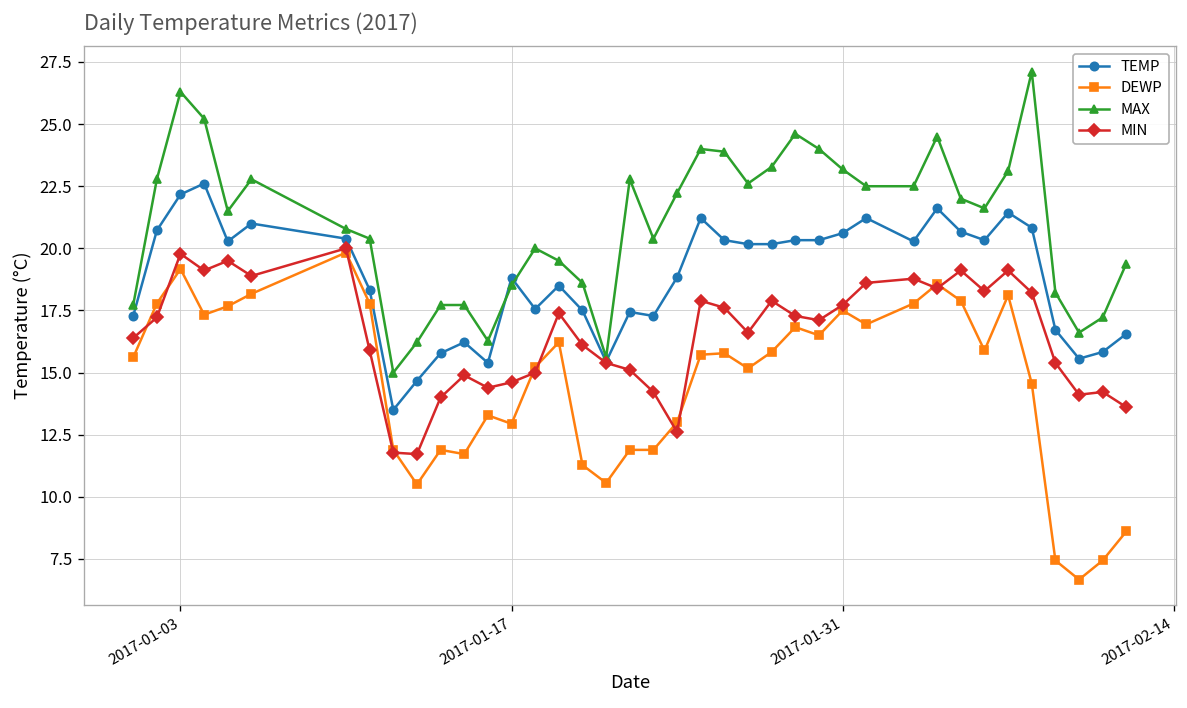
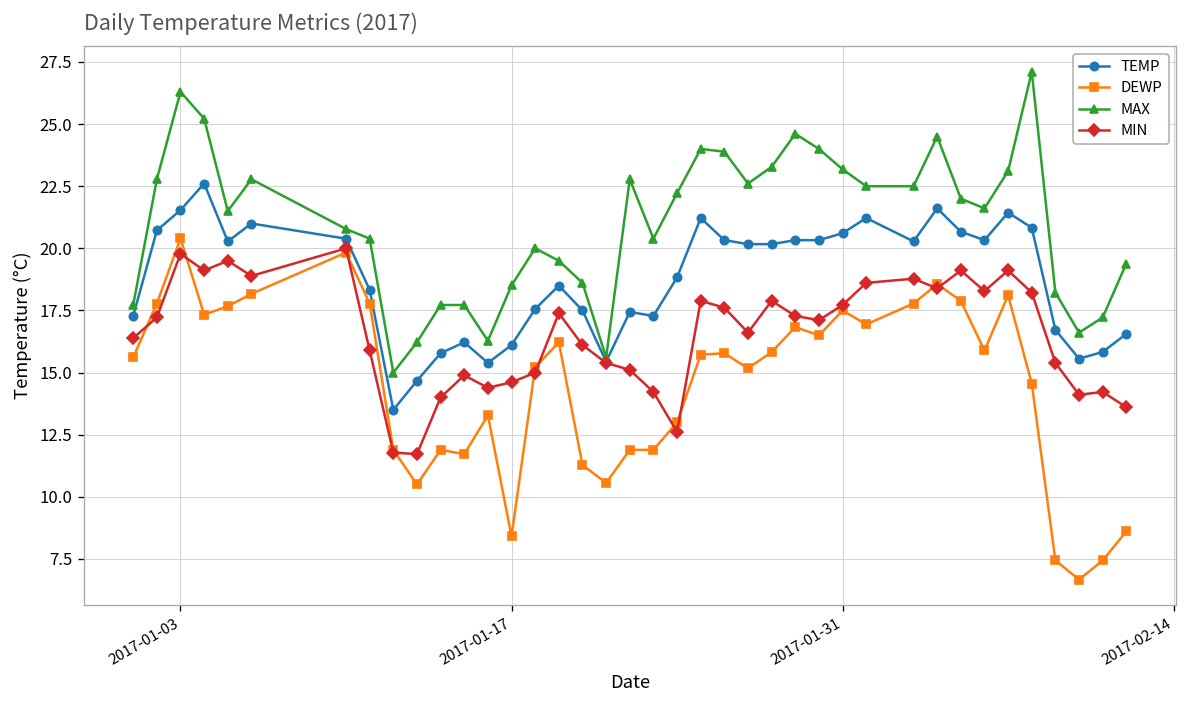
TEMP, 2017-01-03: 22.2 -> 21.5
DEWP, 2017-01-03: 19.2 -> 20.4
TEMP, 2017-01-17: 18.8 -> 16.1
DEWP, 2017-01-17: 12.9 -> 8.4
